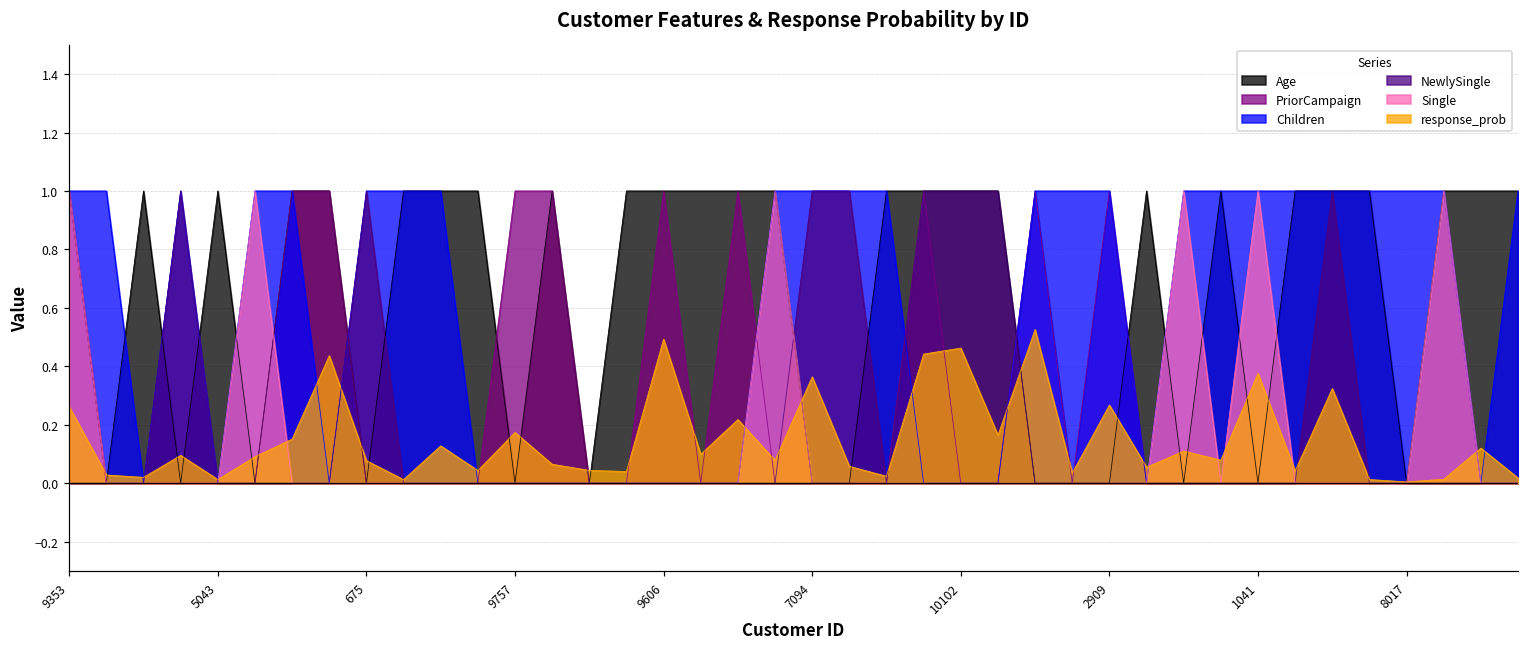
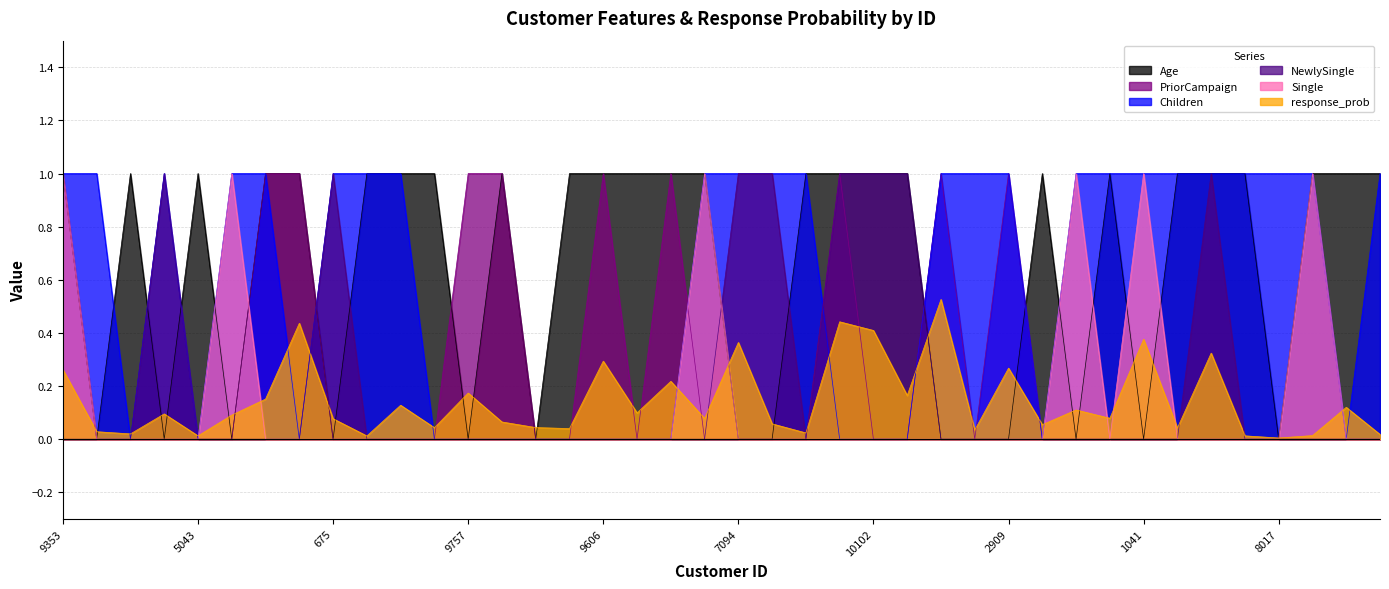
response_prob, 9606: 0.49 -> 0.29
response_prob, 10102: 0.46 -> 0.41
